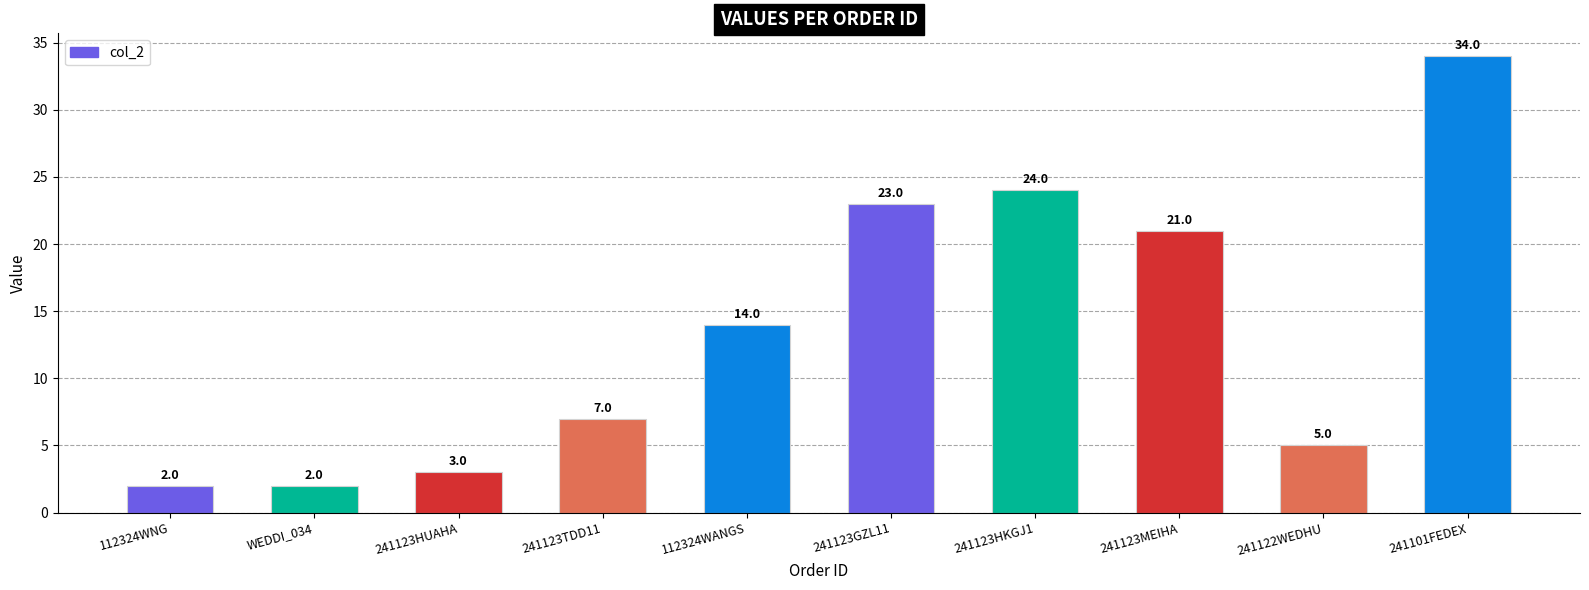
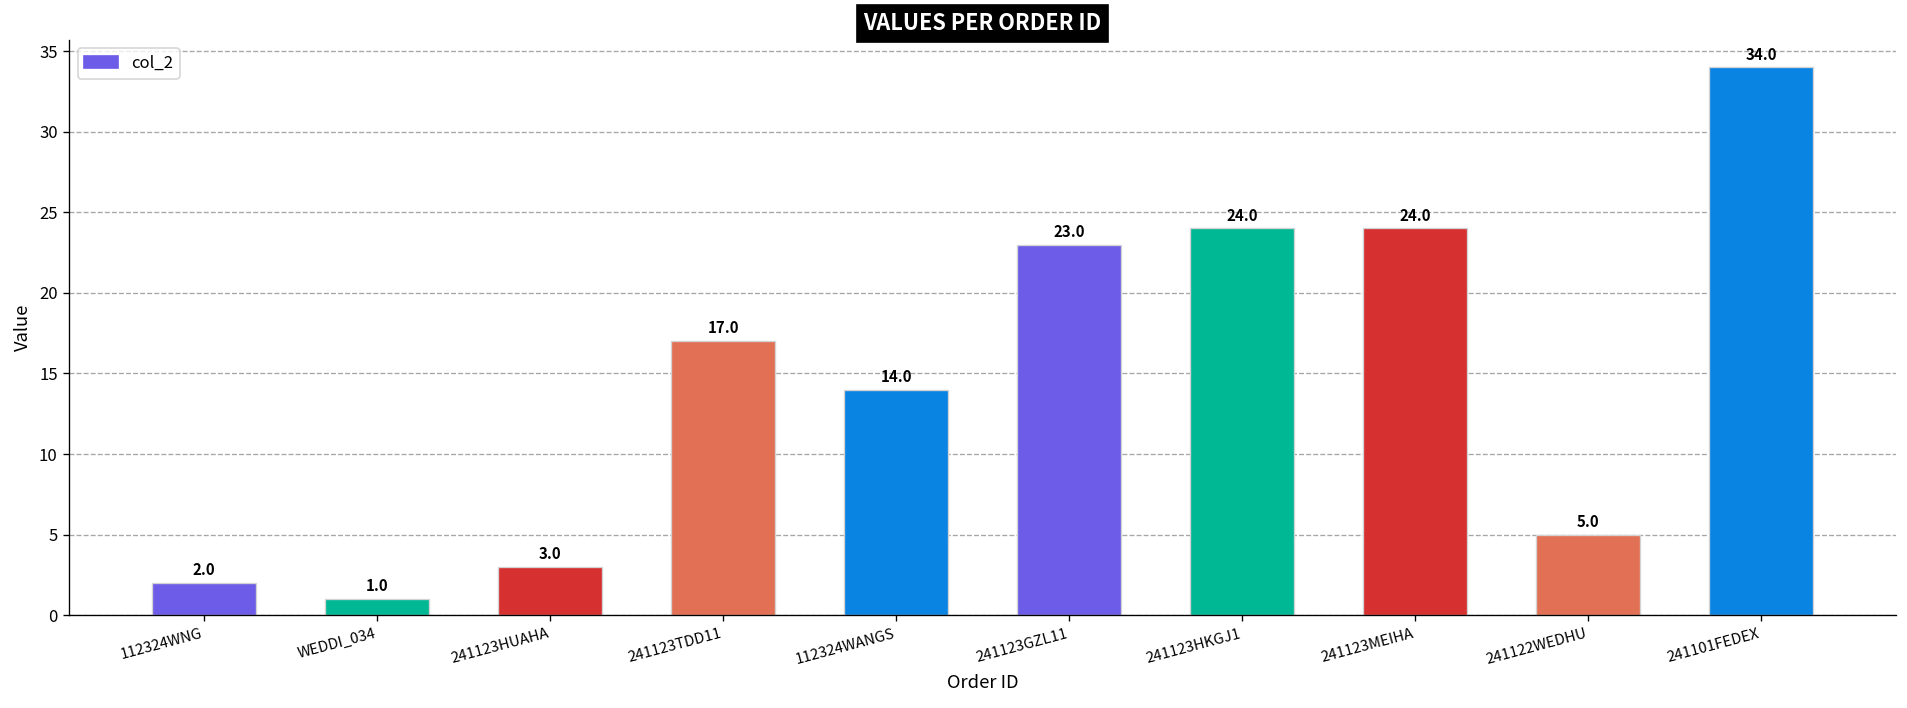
WEDDI_034: 2.0 -> 1.0
241123TDD11: 7.0 -> 17.0
241123MEIHA: 21.0 -> 24.0
